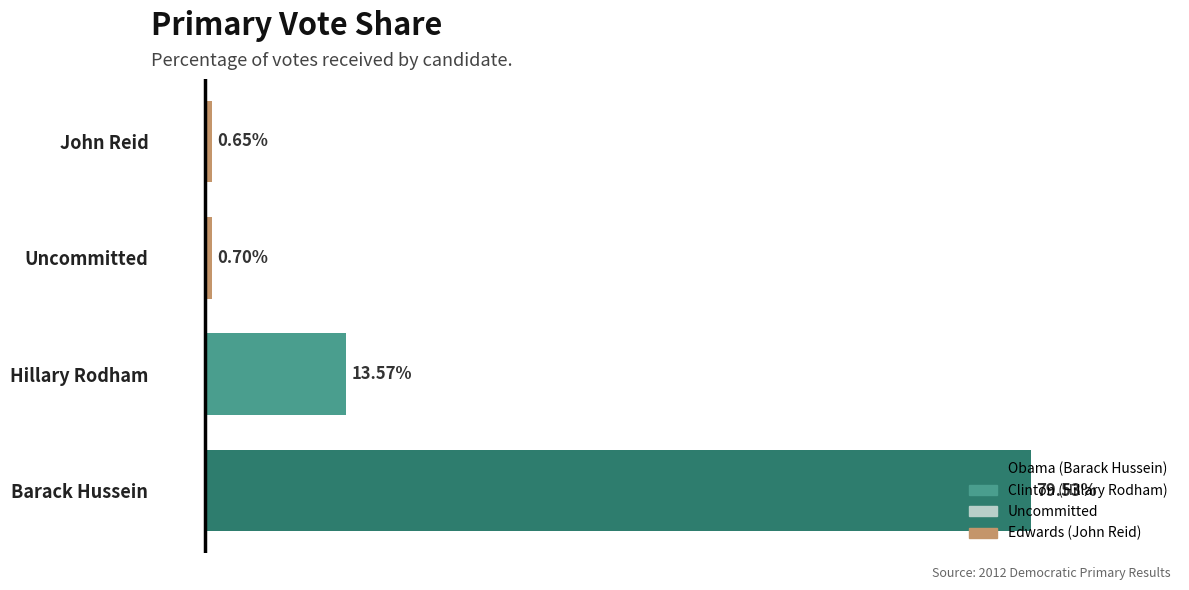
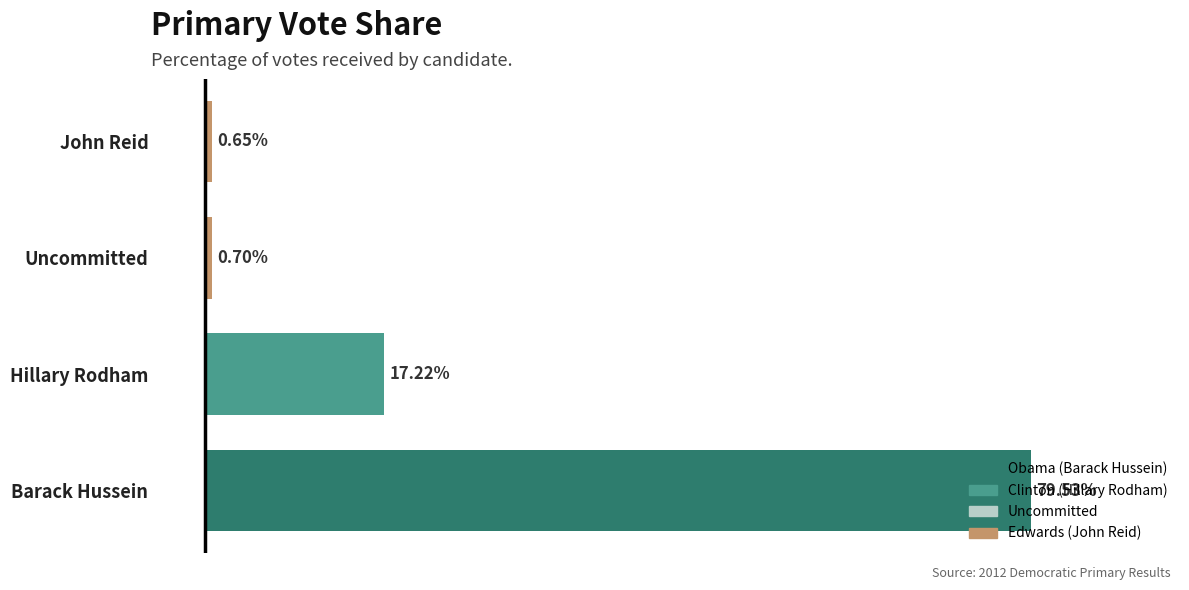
Hillary Rodham: 13.57% -> 17.22%
